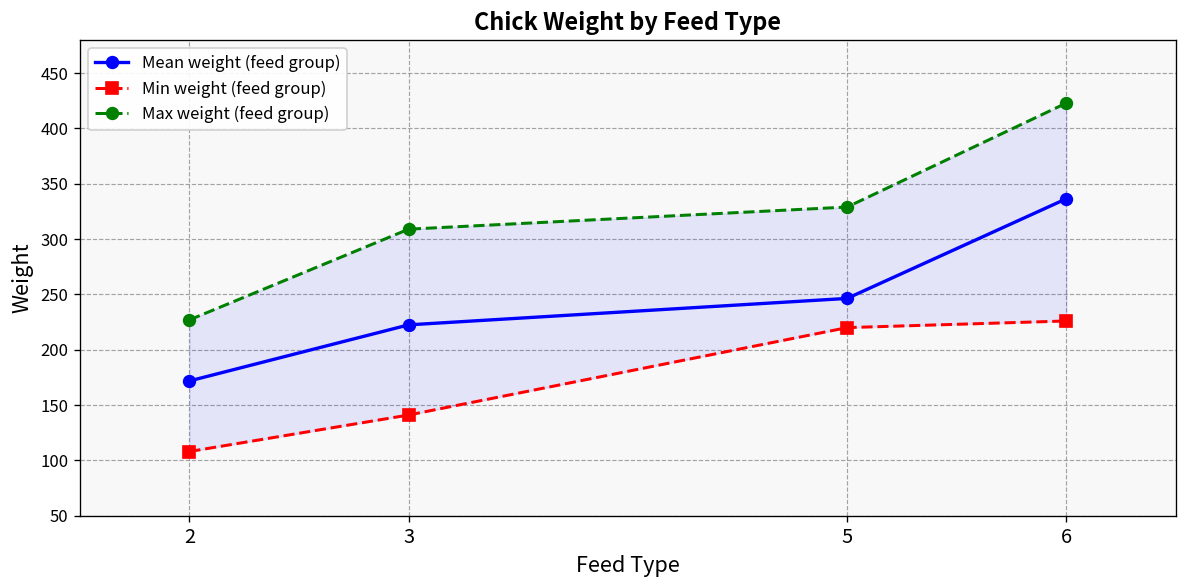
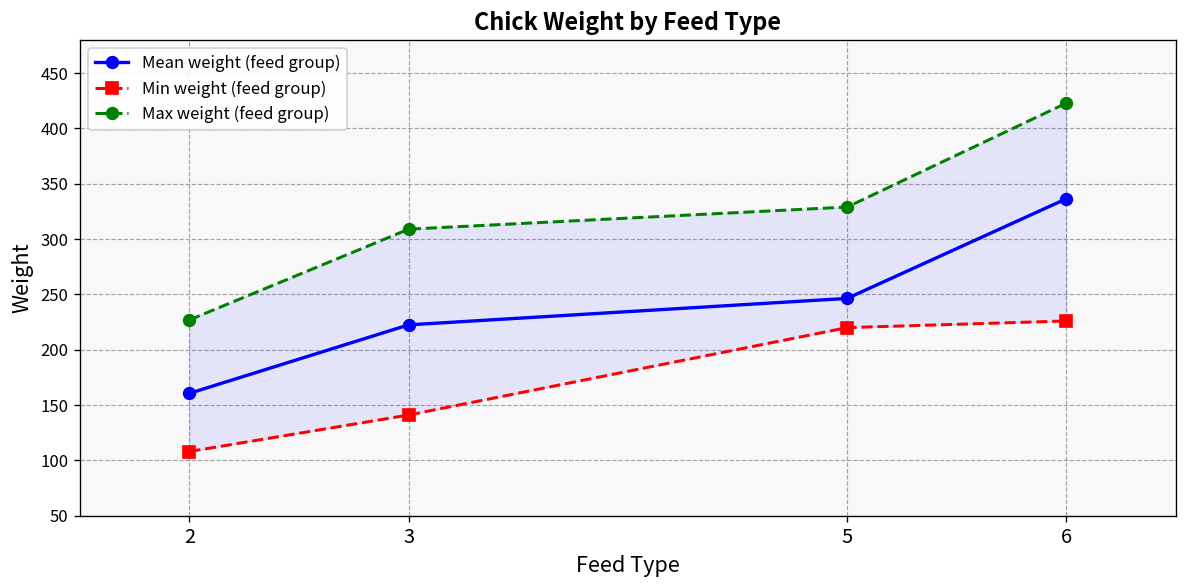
Mean weight (feed group), 2: 170 -> 160
